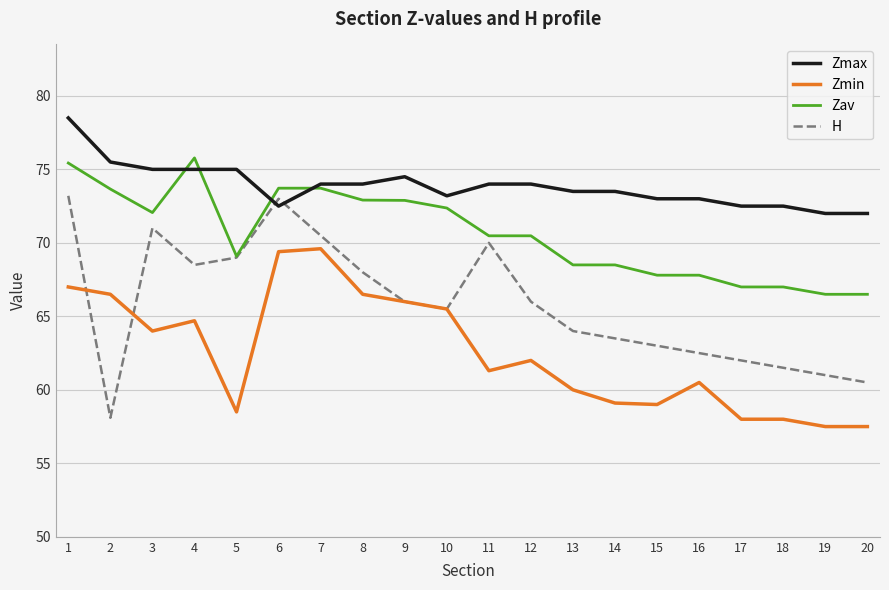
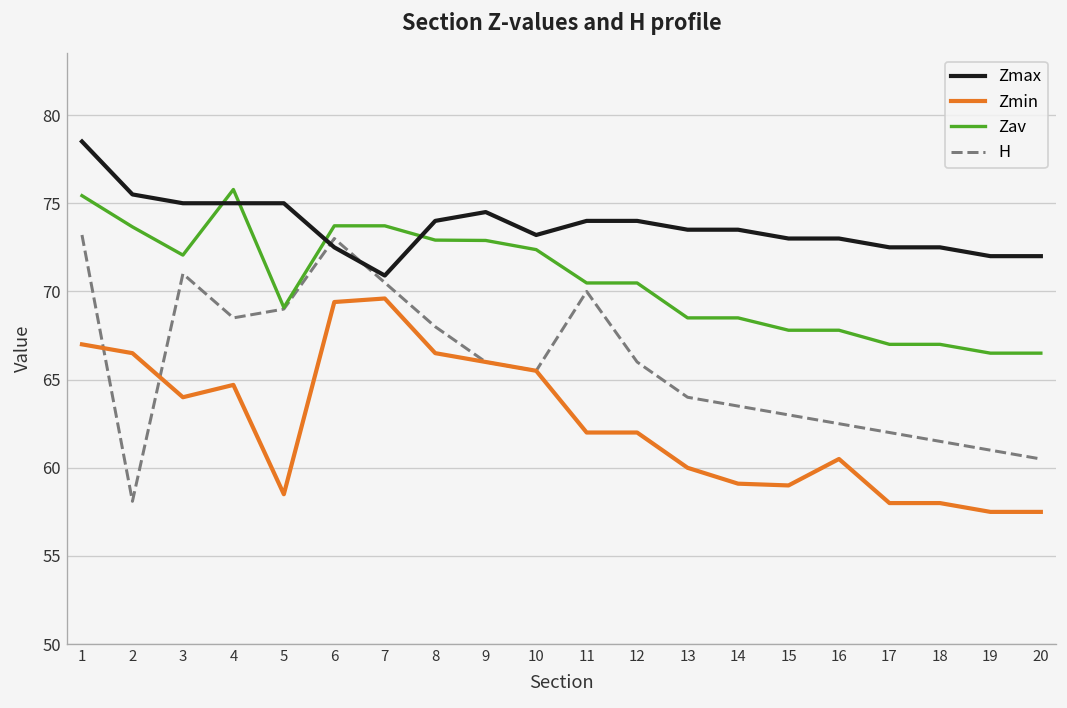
Zmax, 7: 74.0 -> 70.9
Zmin, 11: 61.3 -> 62.0
